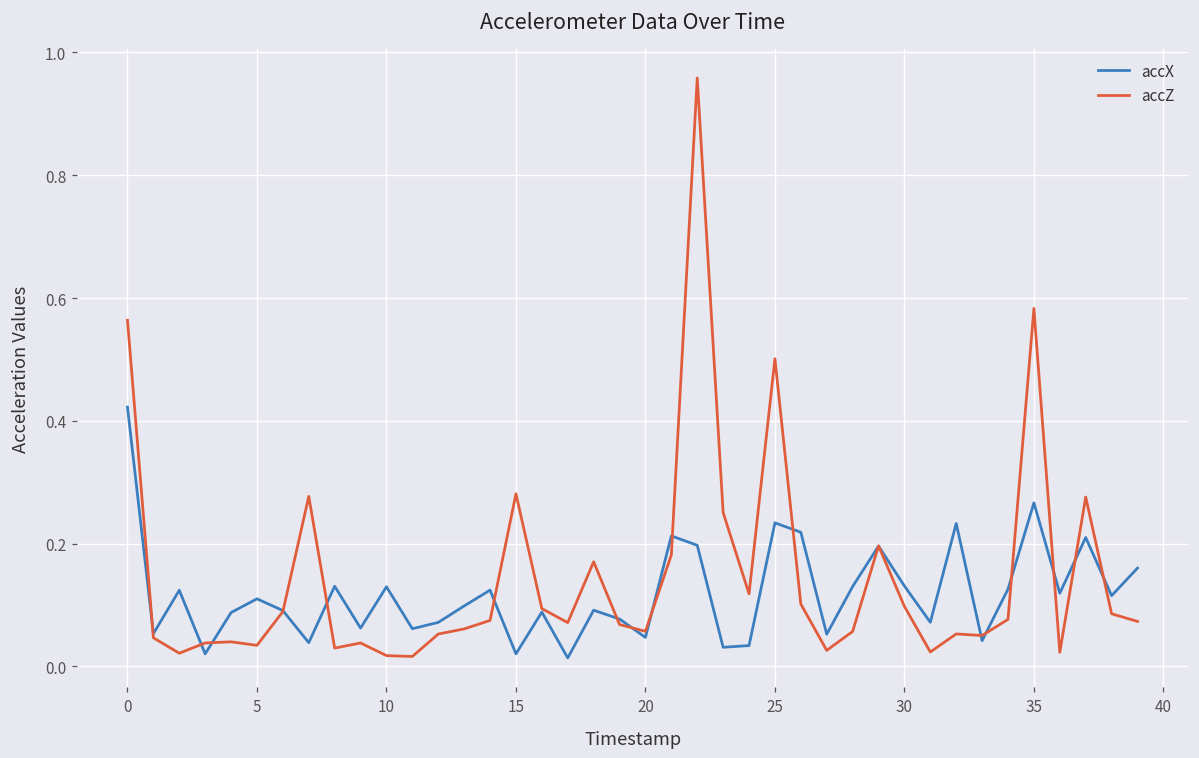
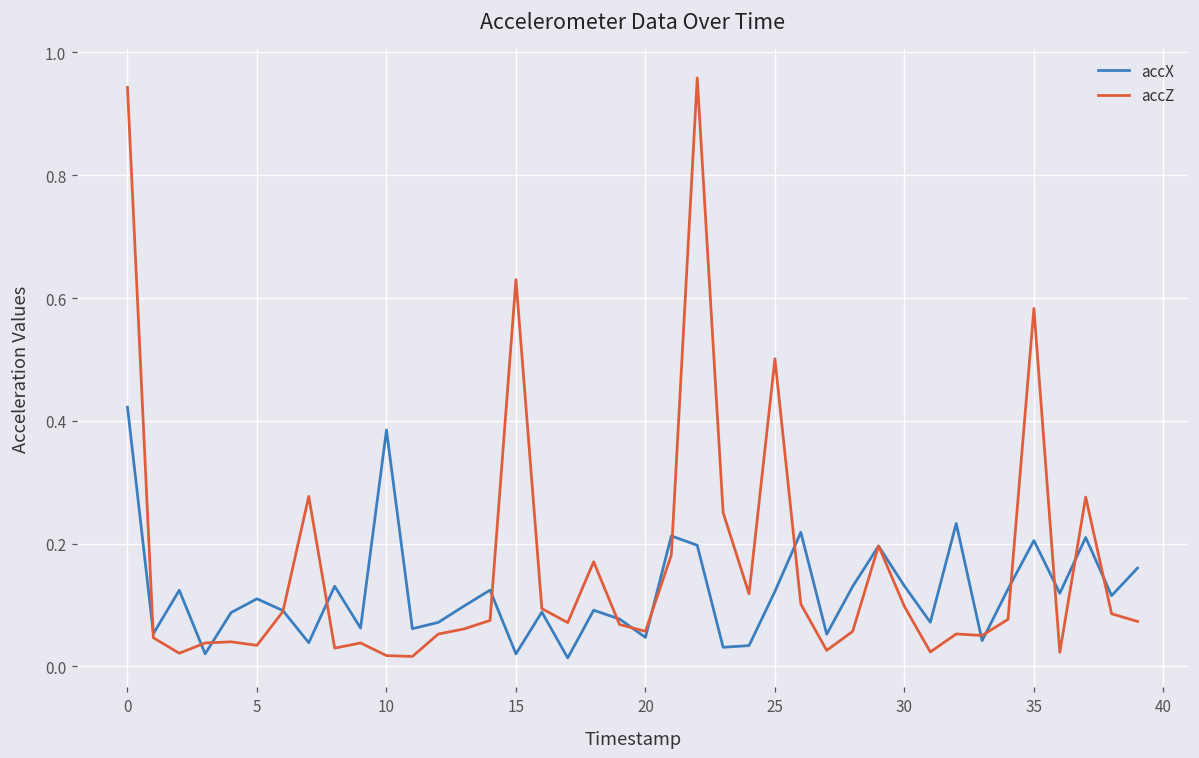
accZ, 0: 0.56 -> 0.94
accX, 10: 0.13 -> 0.39
accZ, 15: 0.28 -> 0.63
accX, 25: 0.23 -> 0.12
accX, 35: 0.27 -> 0.20
